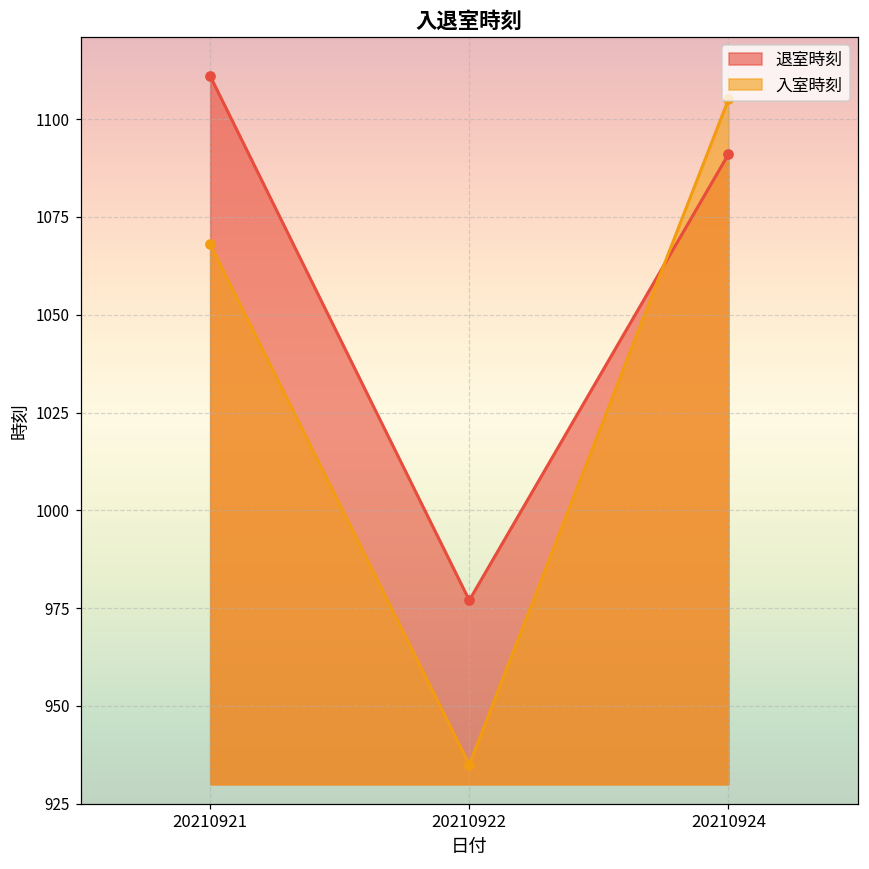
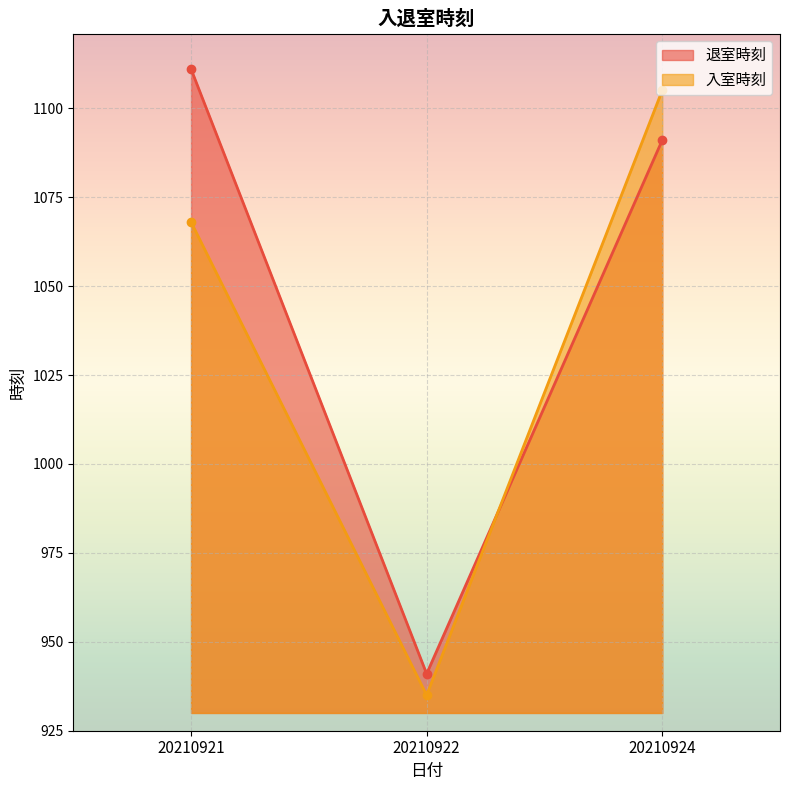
退室時刻, 20210922: 977 -> 941
